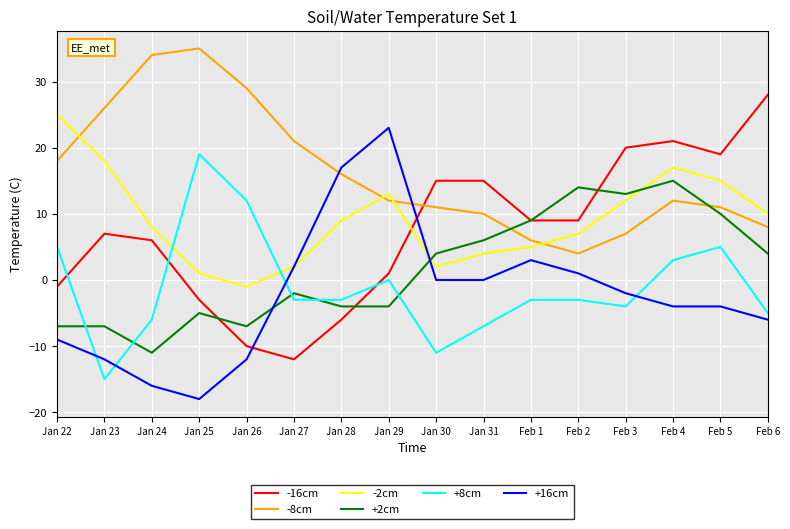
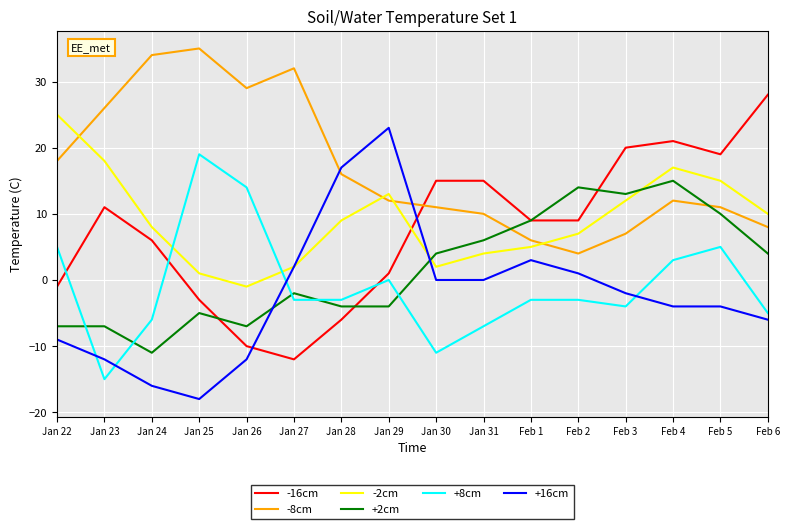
-16cm, Jan 23: 7 -> 11
+8cm, Jan 26: 12 -> 14
-8cm, Jan 27: 21 -> 32
